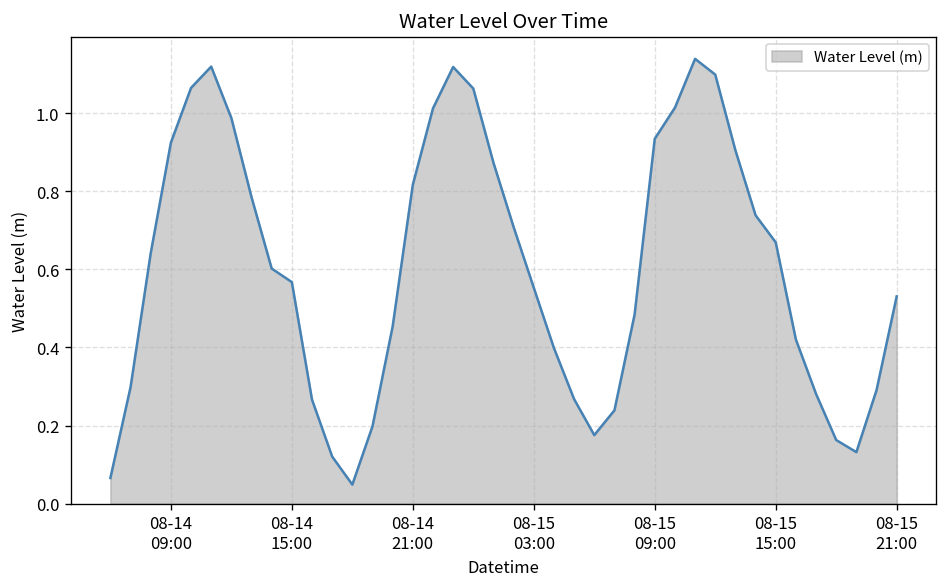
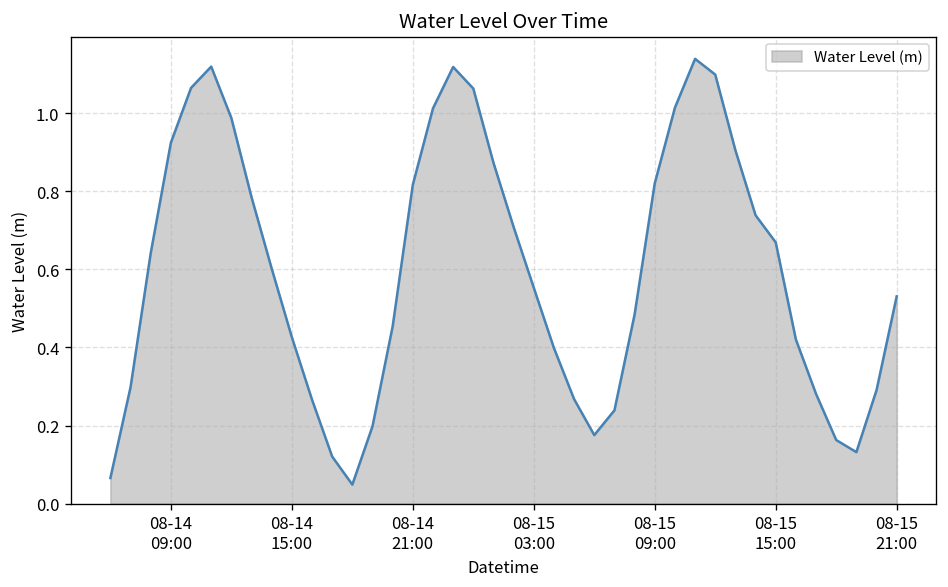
08-14 15:00: 0.57 -> 0.43
08-15 09:00: 0.93 -> 0.82
